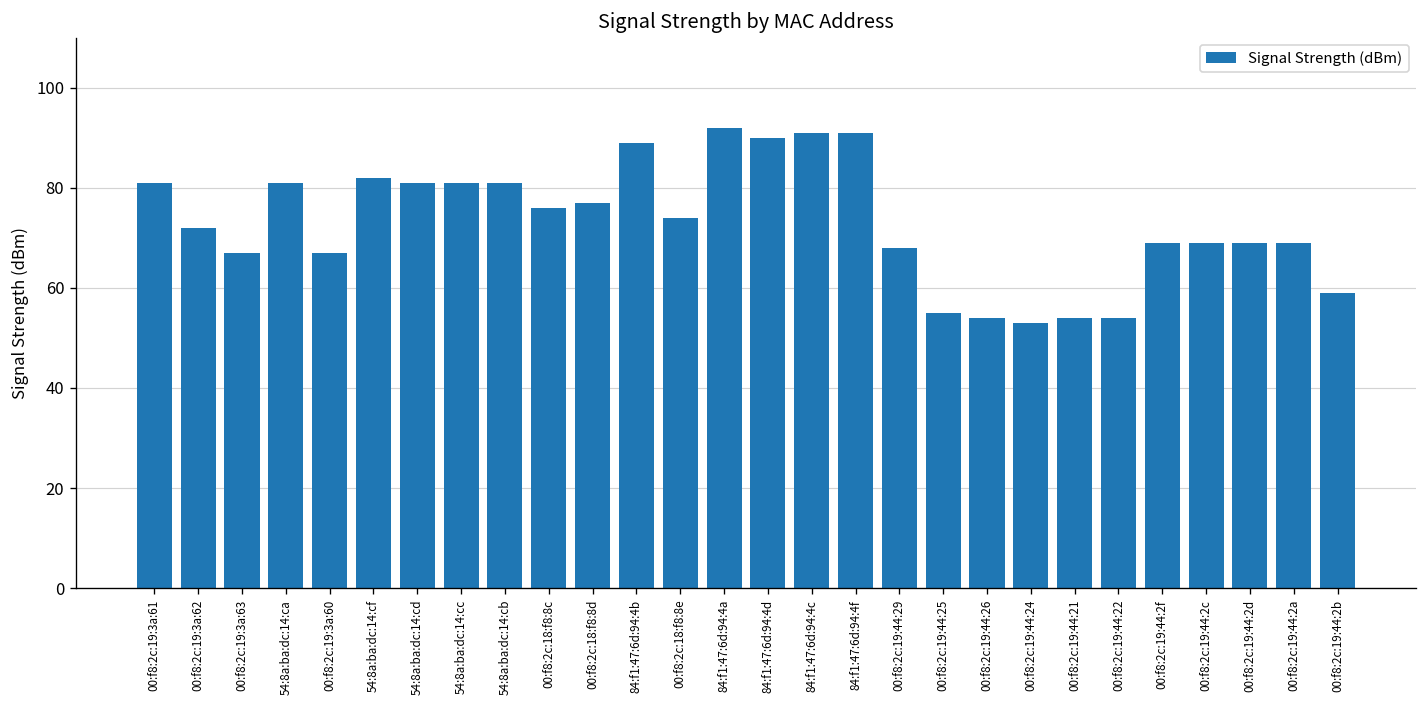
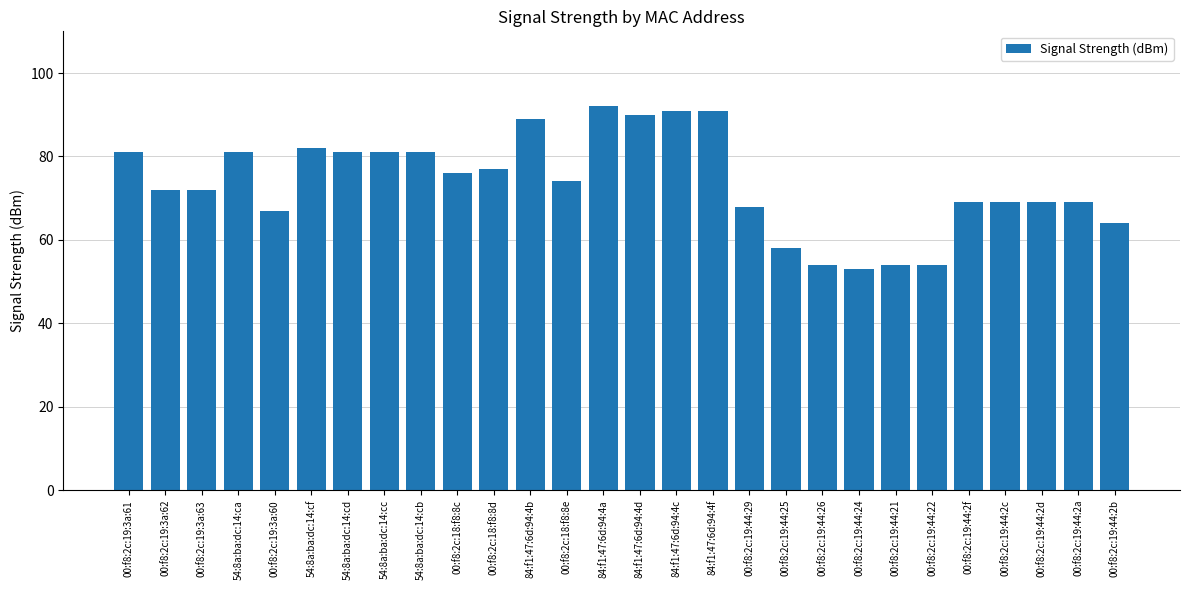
00:f8:2c:19:3a:63: 67 -> 72
00:f8:2c:19:44:25: 55 -> 58
00:f8:2c:19:44:2b: 59 -> 64
